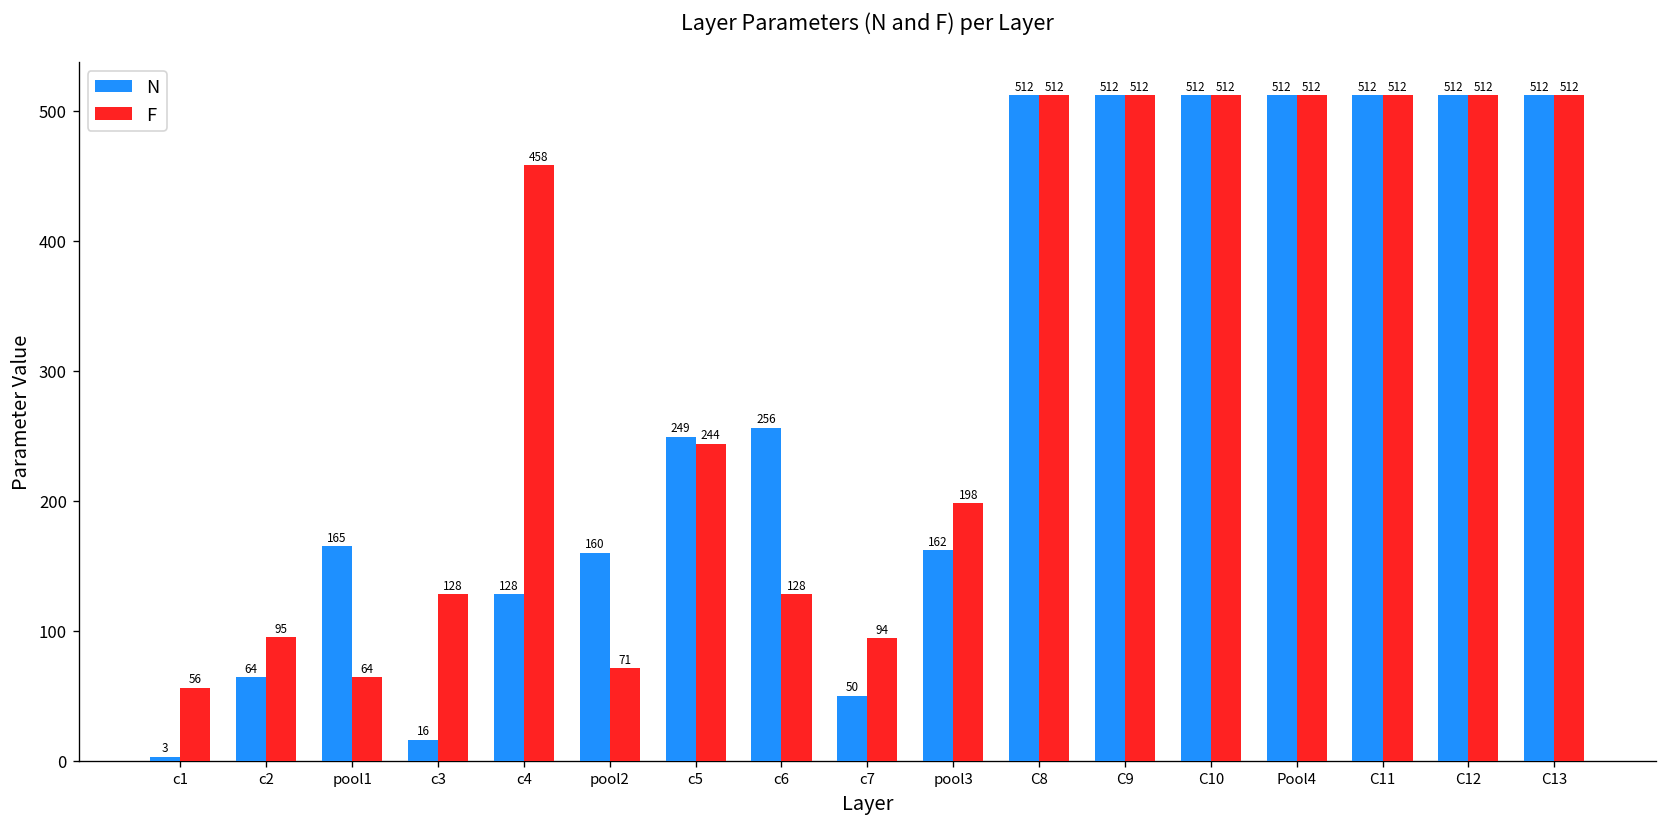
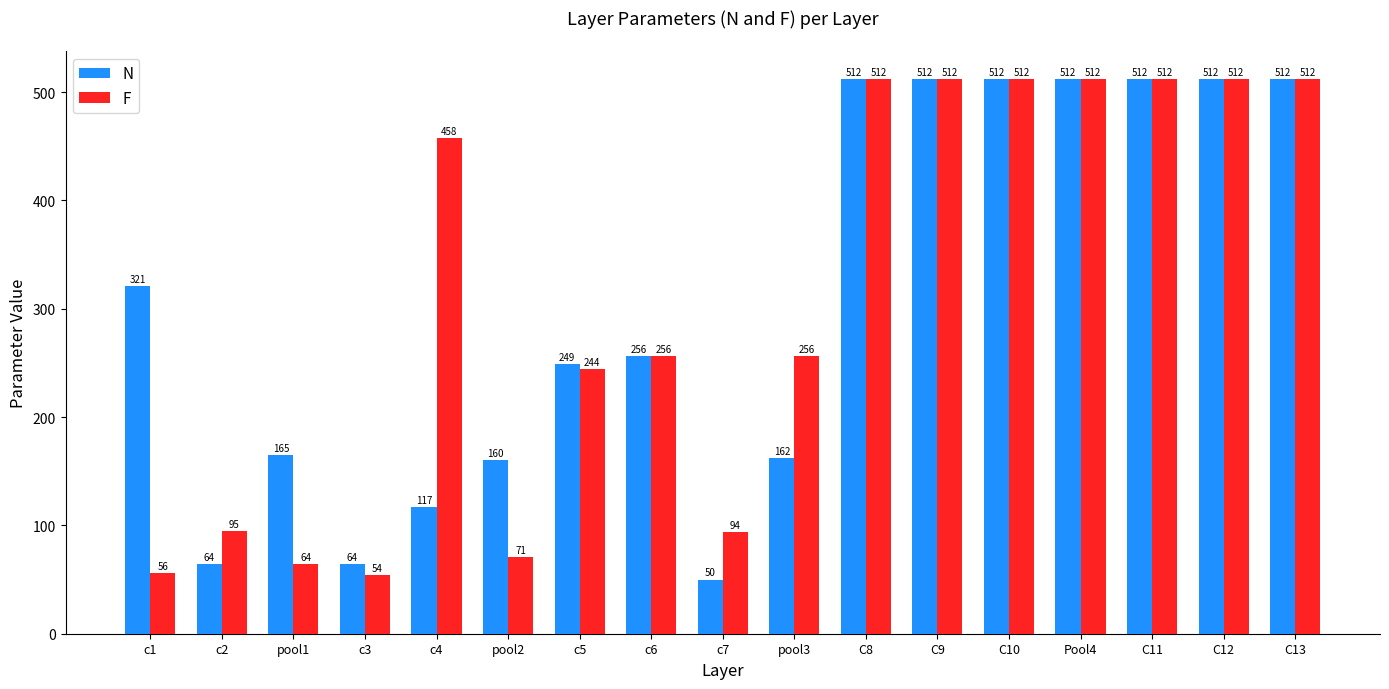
N, c1: 3 -> 321
N, c3: 16 -> 64
F, c3: 128 -> 54
N, c4: 128 -> 117
F, c6: 128 -> 256
F, pool3: 198 -> 256
